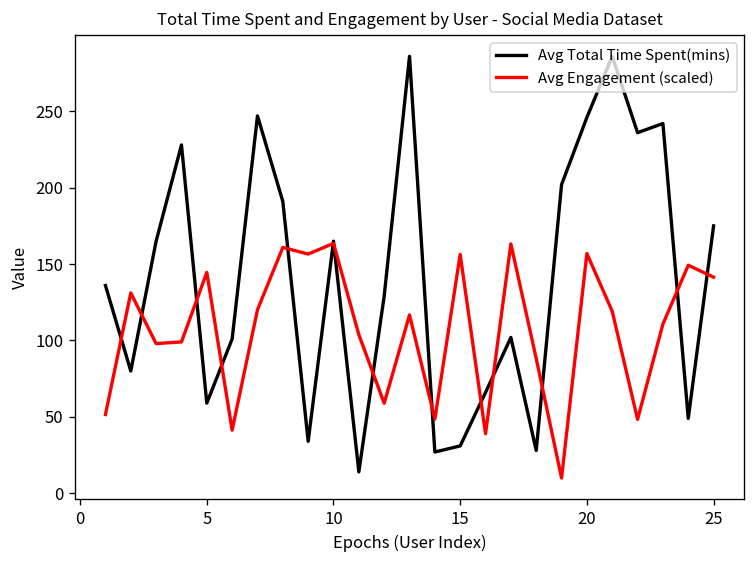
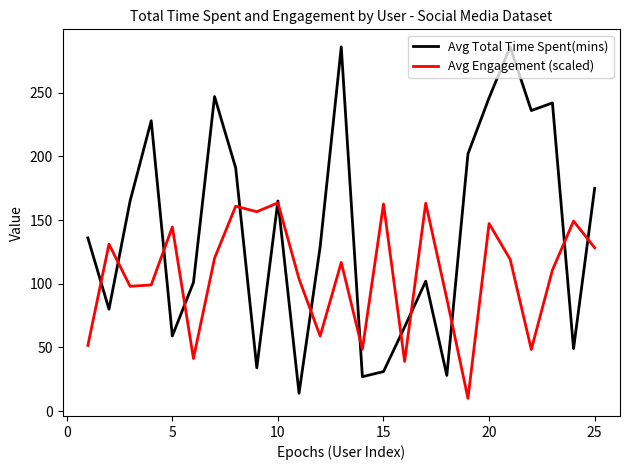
Avg Engagement (scaled), 15: 156 -> 163
Avg Engagement (scaled), 20: 157 -> 147
Avg Engagement (scaled), 25: 141 -> 128
